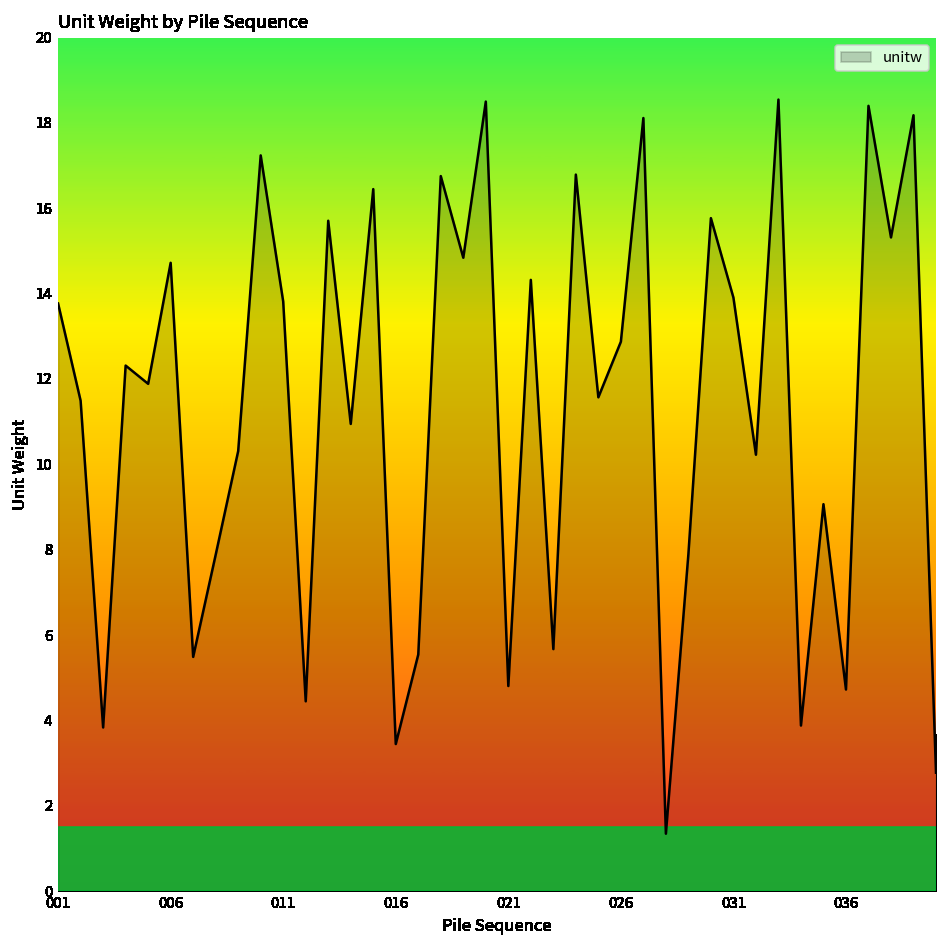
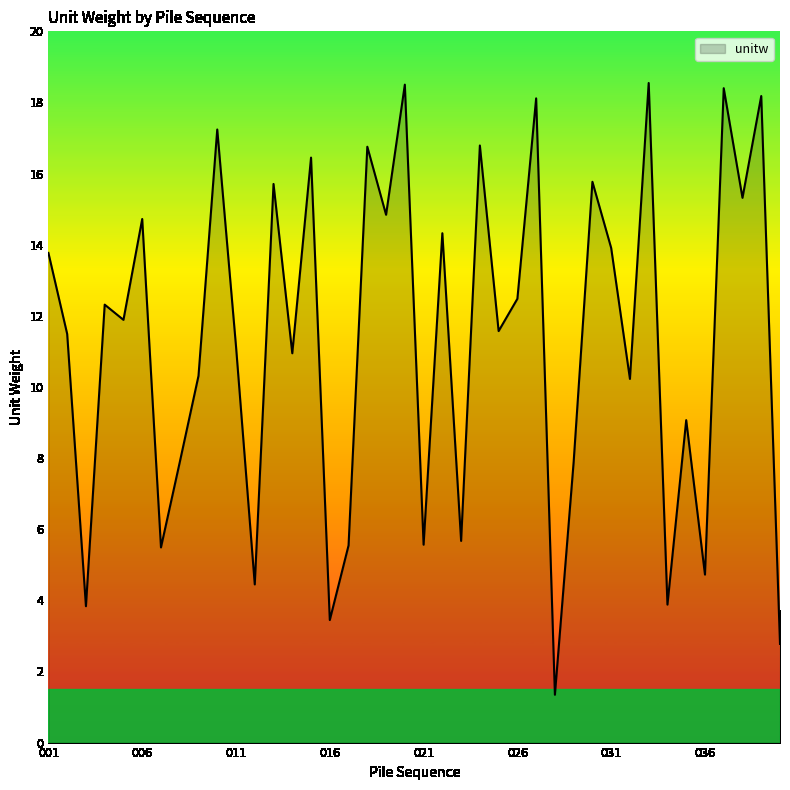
011: 13.8 -> 11.1
021: 4.8 -> 5.6
026: 12.9 -> 12.5
